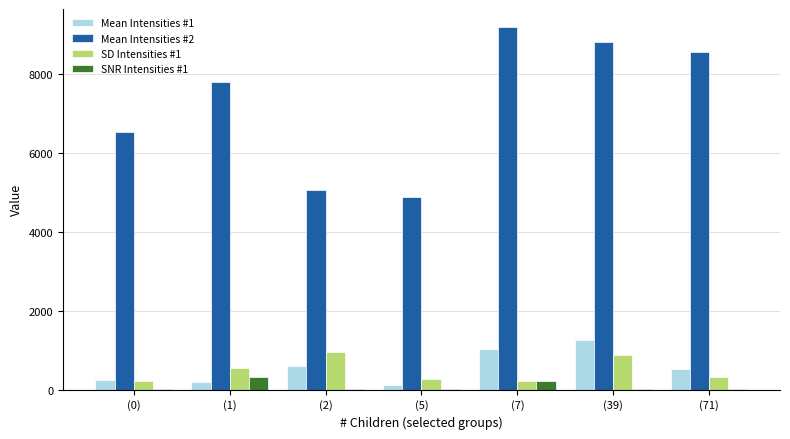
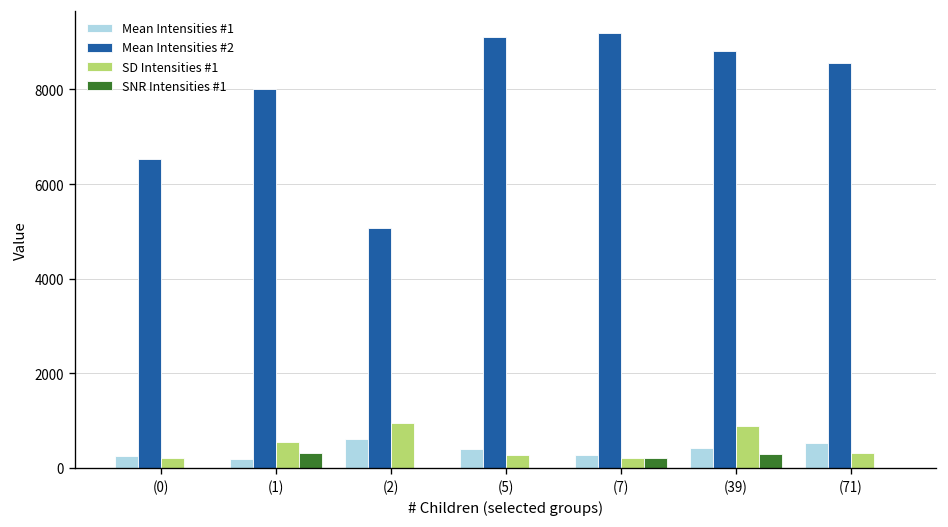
Mean Intensities #2, (1): 7800 -> 8000
Mean Intensities #1, (5): 100 -> 400
Mean Intensities #2, (5): 4900 -> 9100
Mean Intensities #1, (7): 1000 -> 300
Mean Intensities #1, (39): 1300 -> 400
SNR Intensities #1, (39): 0 -> 300
